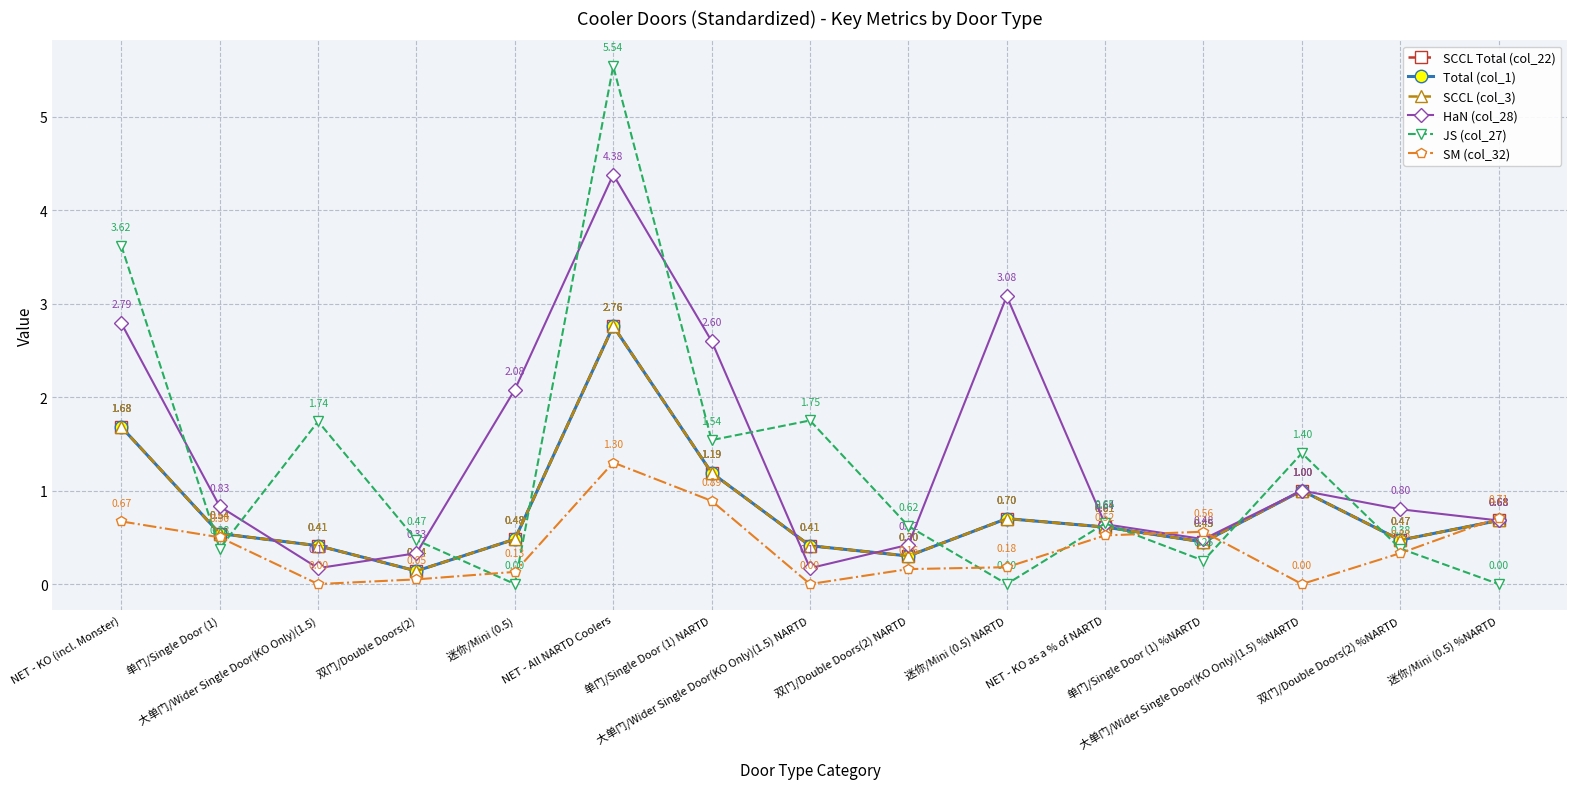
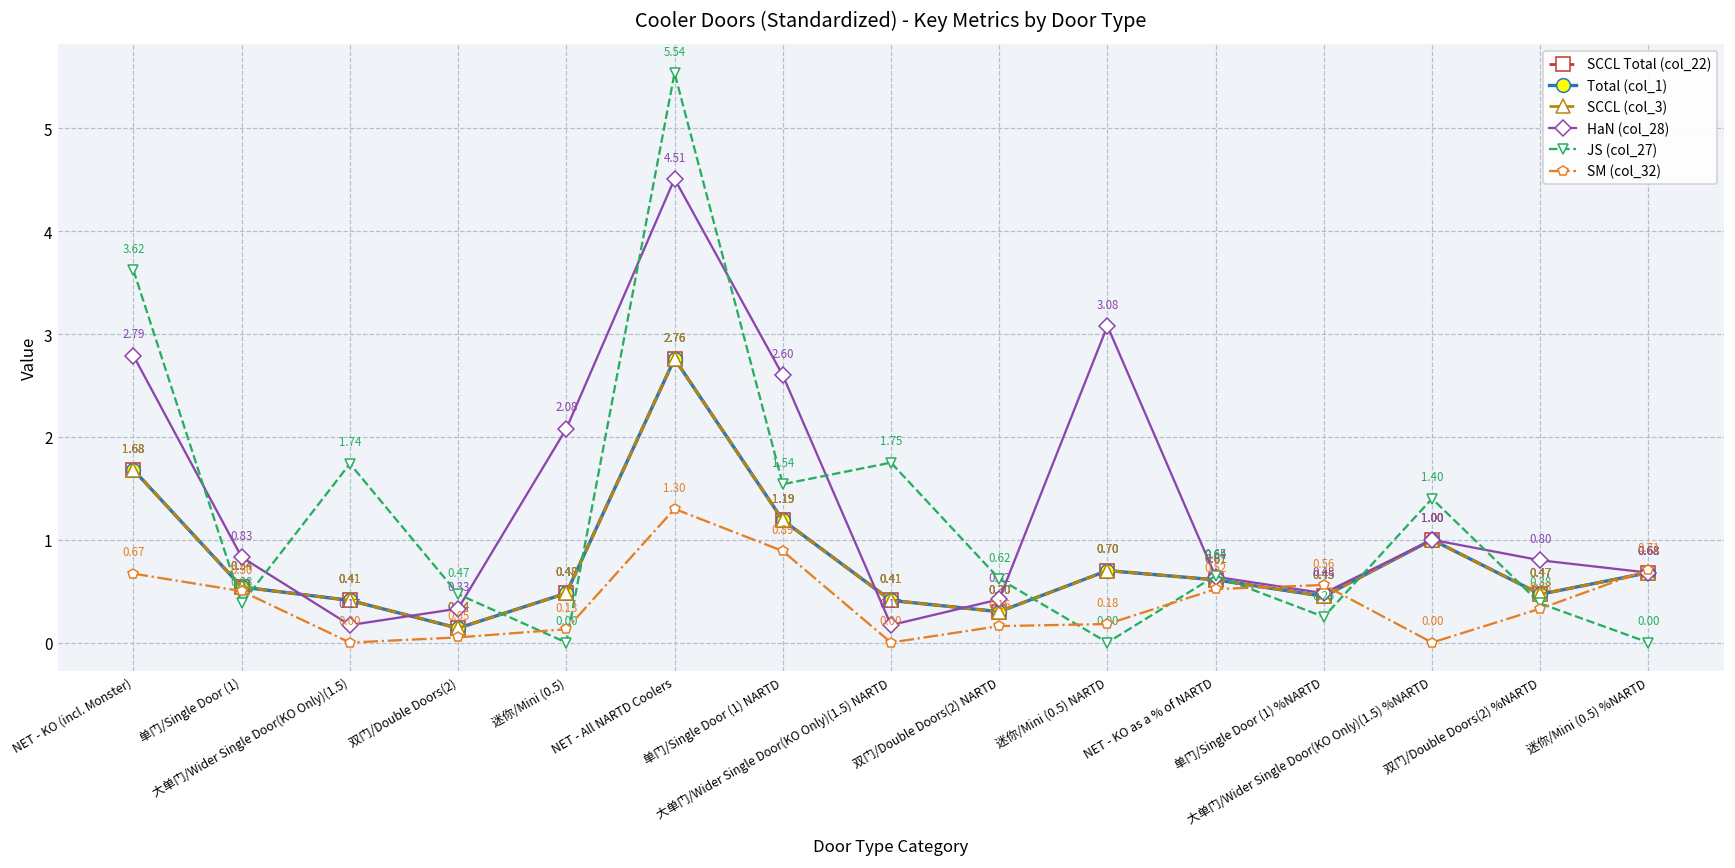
HaN (col_28), NET - All NARTD Coolers: 4.38 -> 4.51
